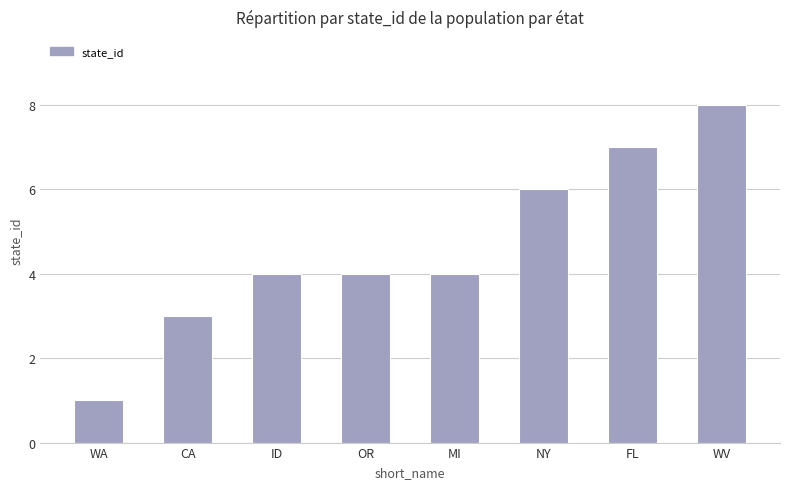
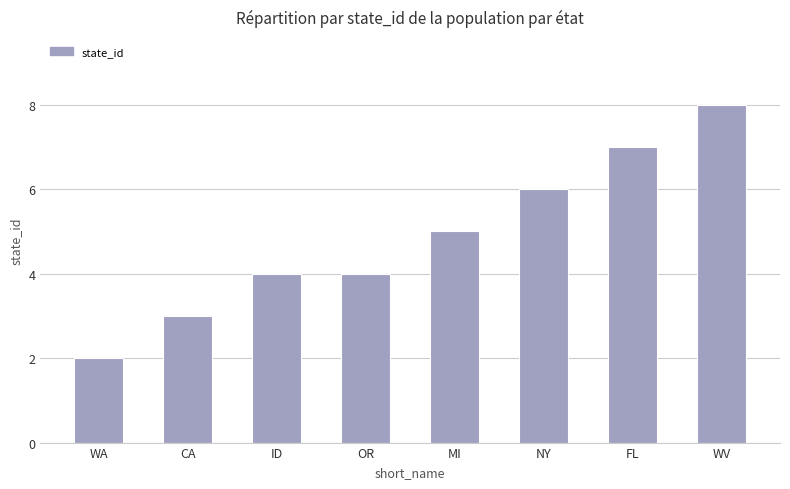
WA: 1 -> 2
MI: 4 -> 5
